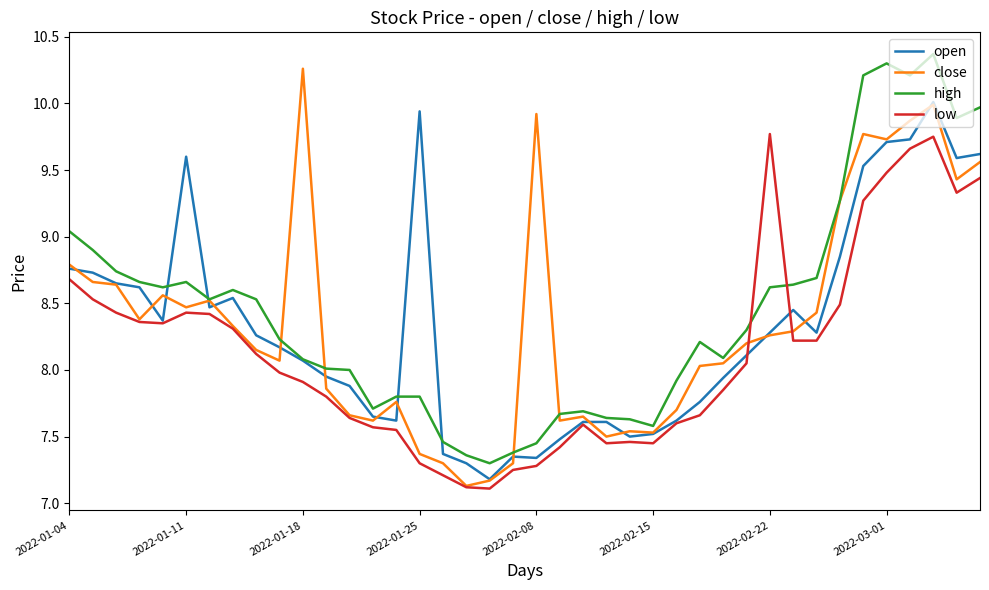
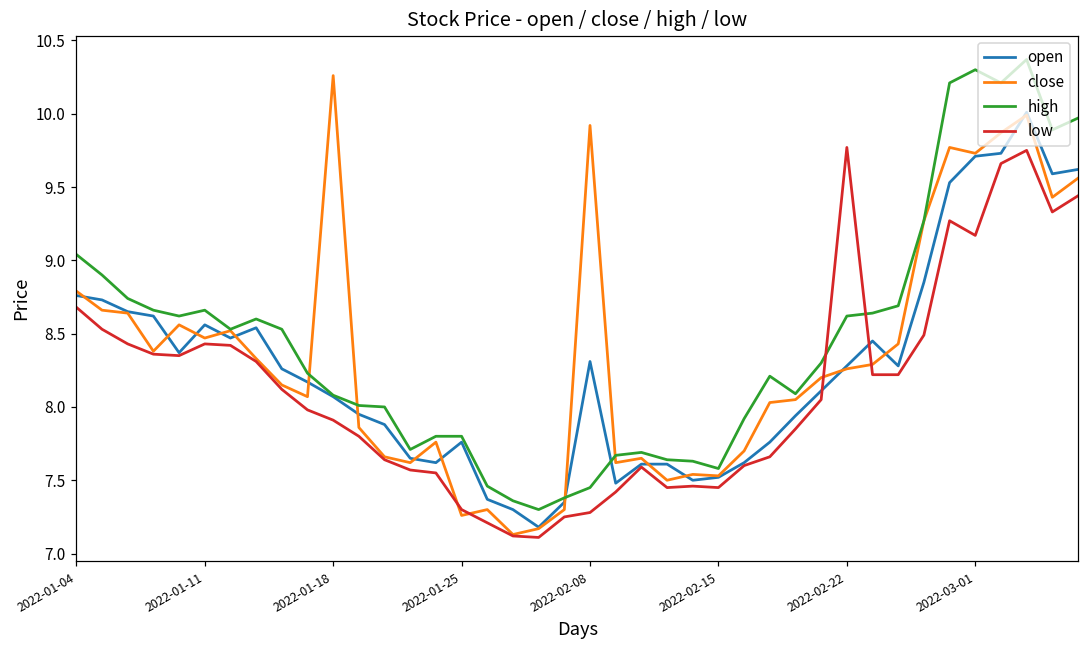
open, 2022-01-11: 9.60 -> 8.56
open, 2022-01-25: 9.94 -> 7.76
close, 2022-01-25: 7.37 -> 7.26
open, 2022-02-08: 7.34 -> 8.31
low, 2022-03-01: 9.48 -> 9.17
